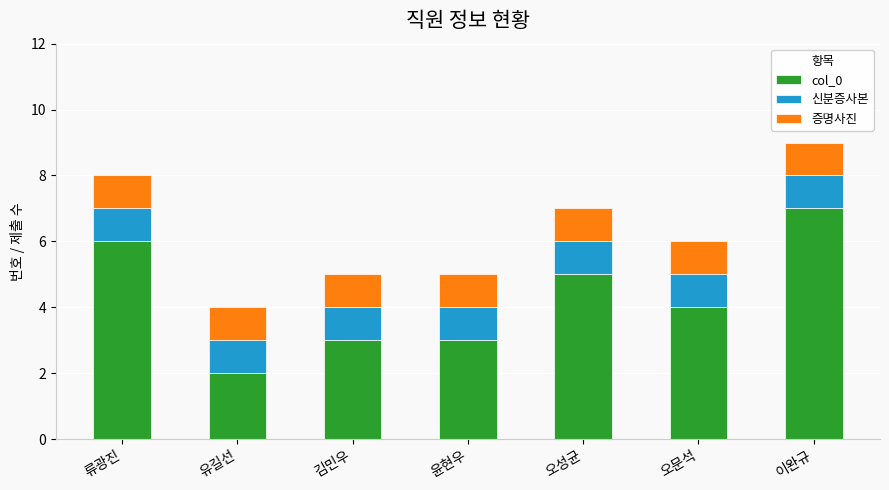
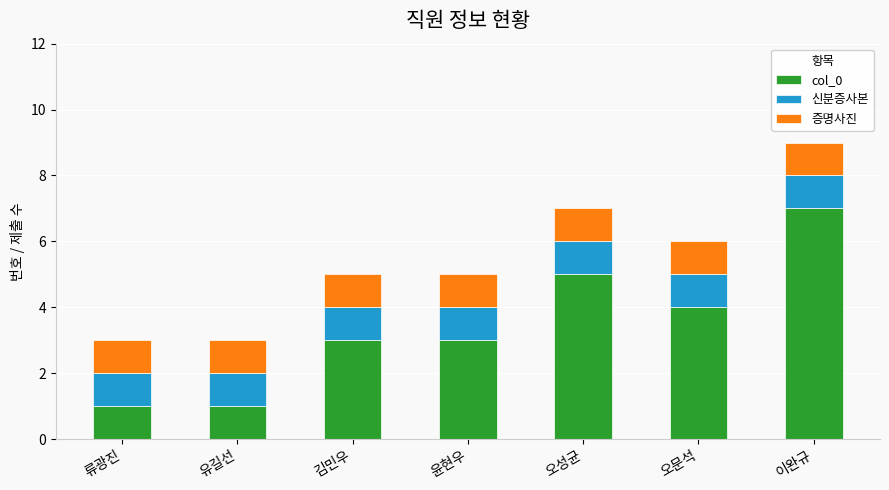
col_0, 류광진: 6 -> 1
col_0, 유길선: 2 -> 1
